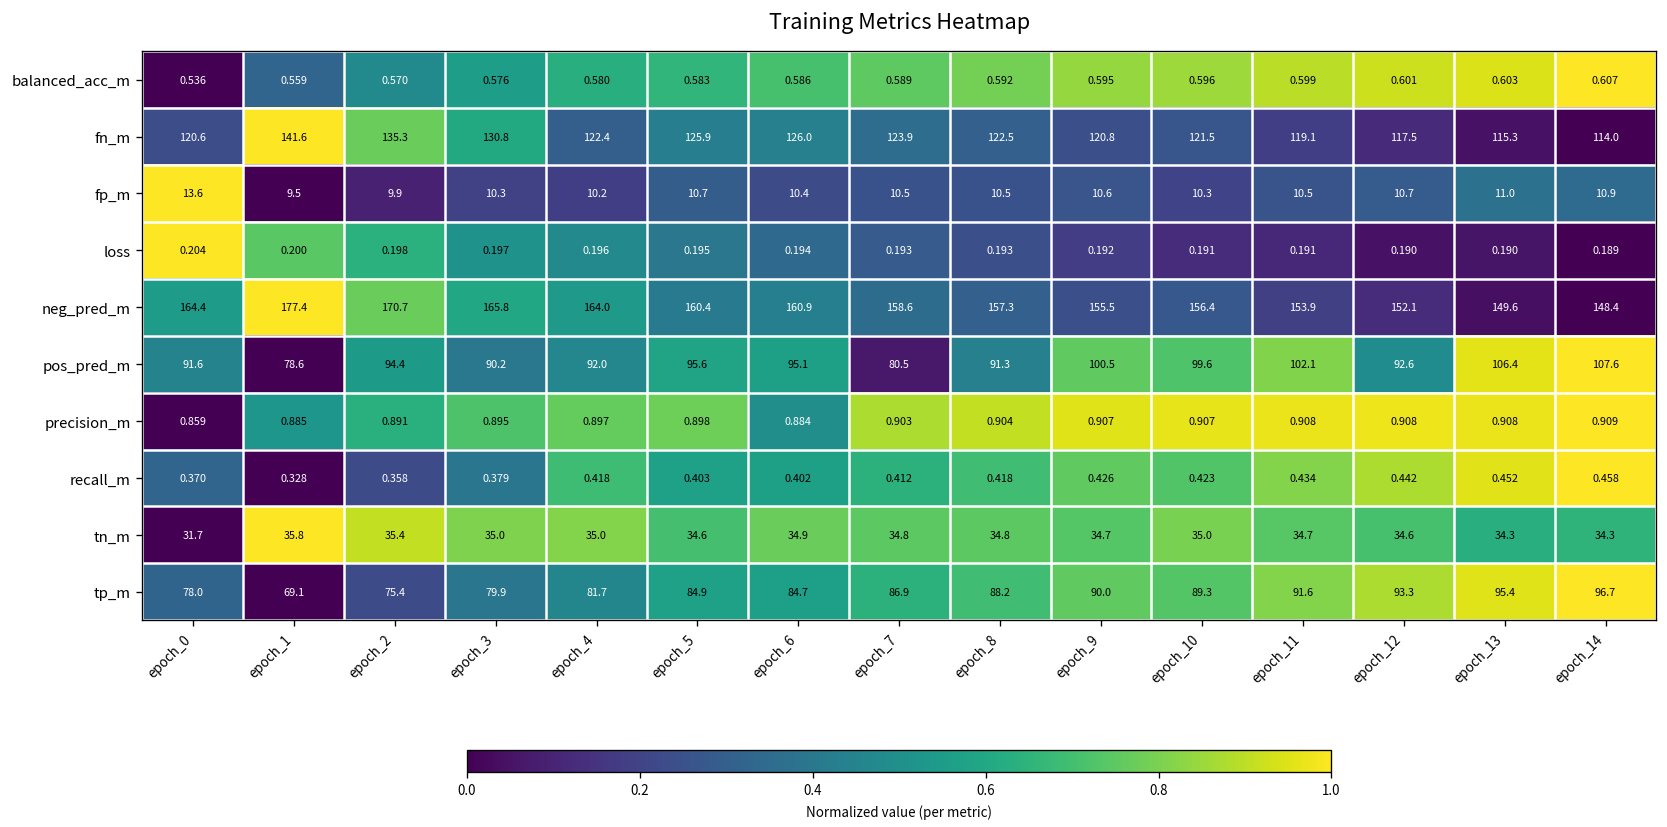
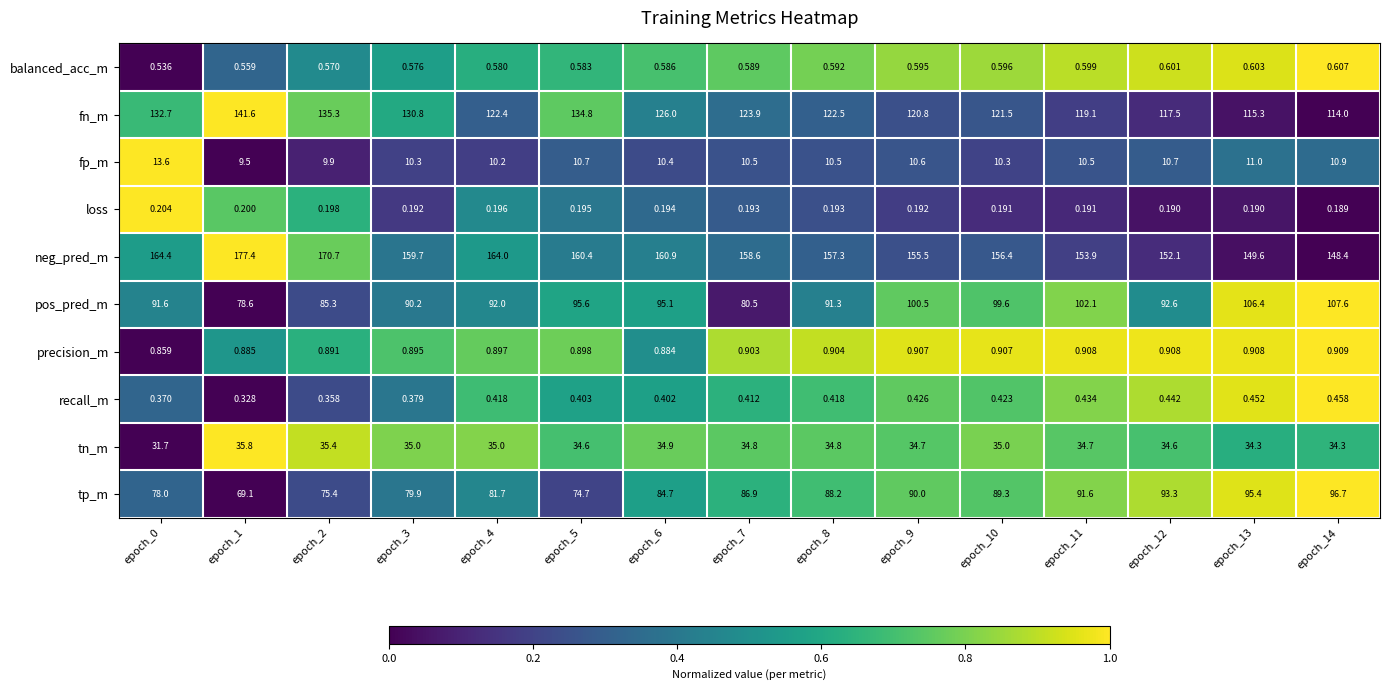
fn_m, epoch_0: 120.6 -> 132.7
fn_m, epoch_5: 125.9 -> 134.8
loss, epoch_3: 0.197 -> 0.192
neg_pred_m, epoch_3: 165.8 -> 159.7
pos_pred_m, epoch_2: 94.4 -> 85.3
tp_m, epoch_5: 84.9 -> 74.7
